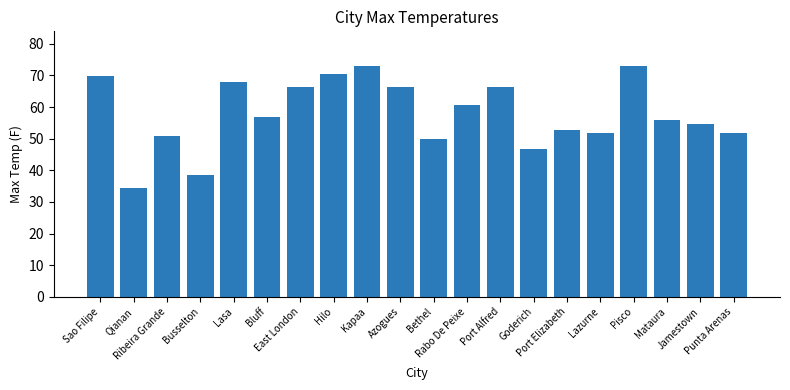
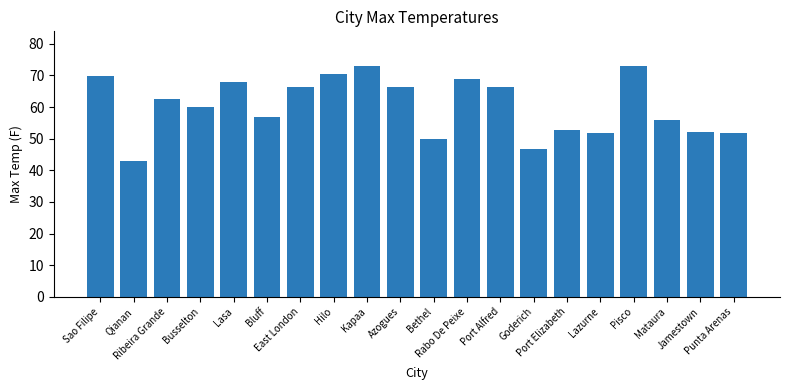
Qianan: 34 -> 43
Ribeira Grande: 51 -> 63
Busselton: 39 -> 60
Rabo De Peixe: 61 -> 69
Jamestown: 55 -> 52
